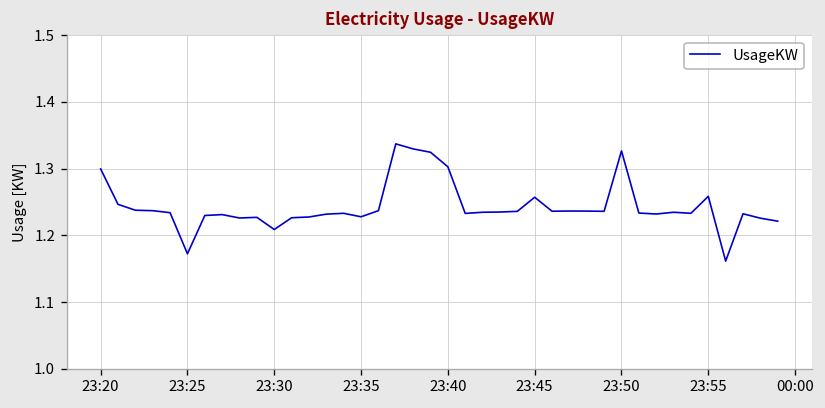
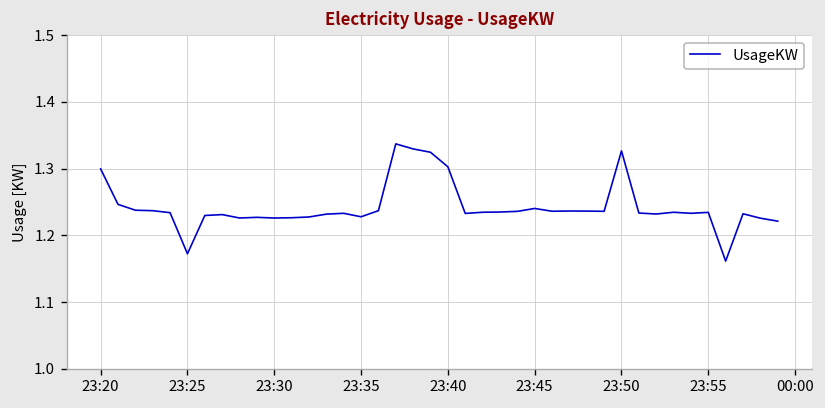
23:30: 1.21 -> 1.23
23:45: 1.26 -> 1.24
23:55: 1.26 -> 1.23
